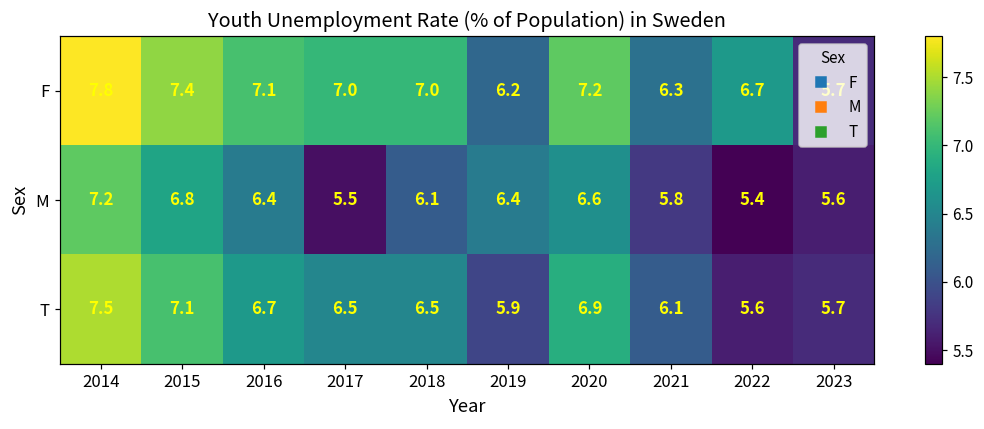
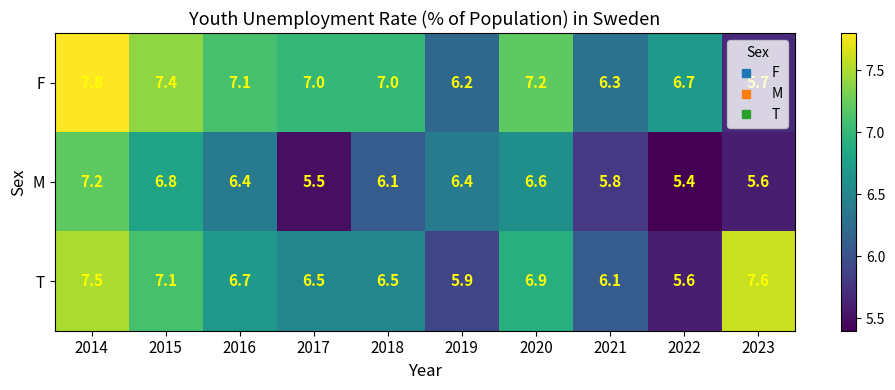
T, 2023: 5.7 -> 7.6
